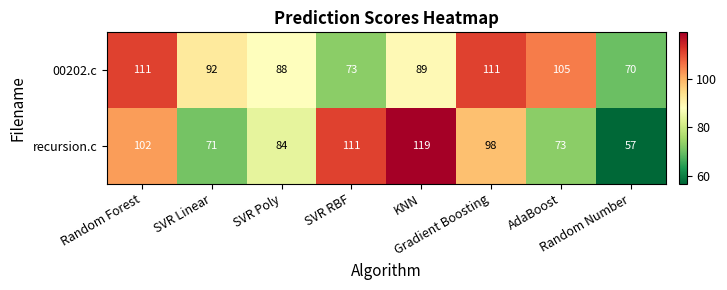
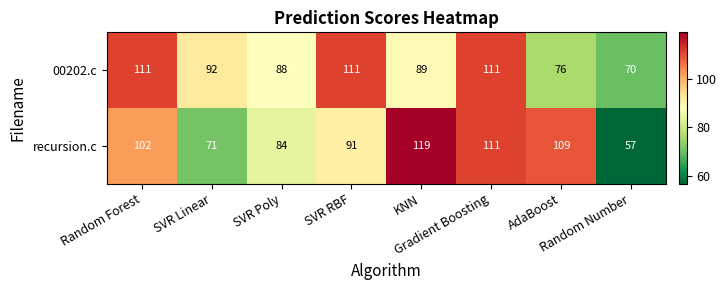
00202.c, SVR RBF: 73 -> 111
00202.c, AdaBoost: 105 -> 76
recursion.c, SVR RBF: 111 -> 91
recursion.c, Gradient Boosting: 98 -> 111
recursion.c, AdaBoost: 73 -> 109
